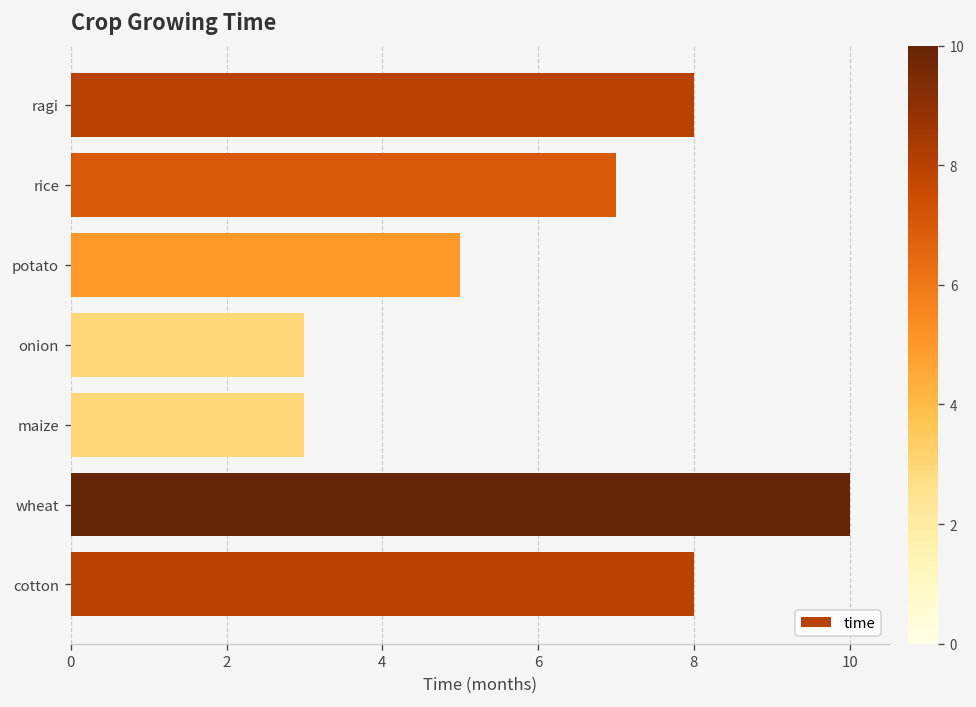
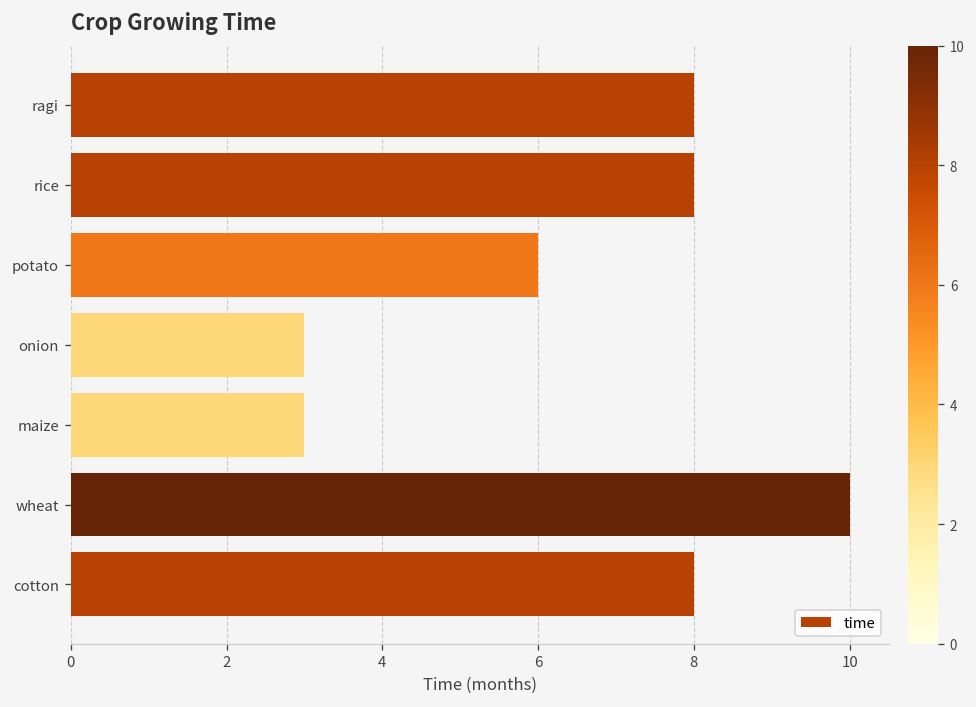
rice: 7 -> 8
potato: 5 -> 6
